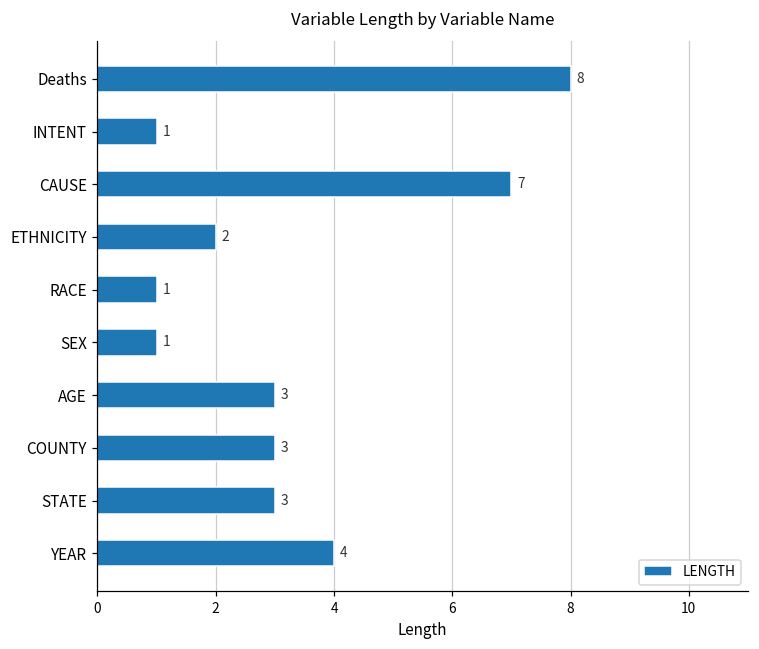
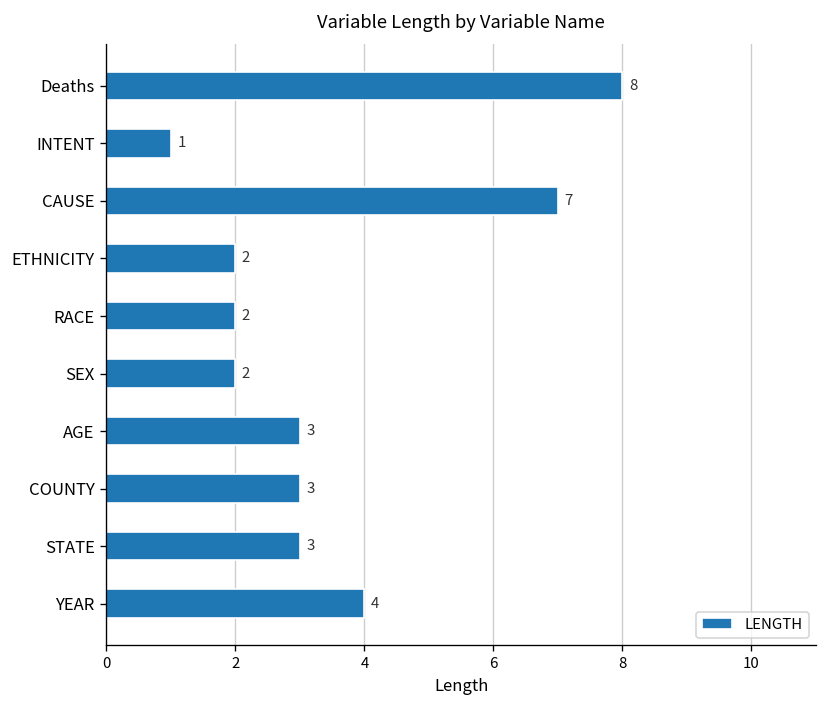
RACE: 1 -> 2
SEX: 1 -> 2
